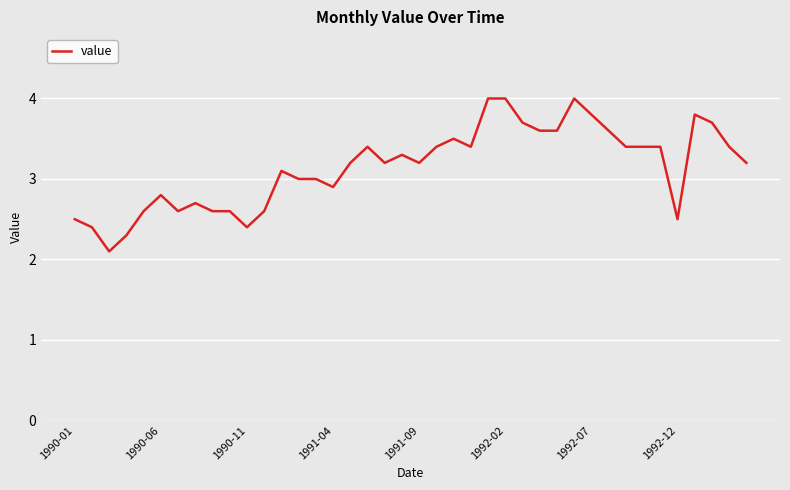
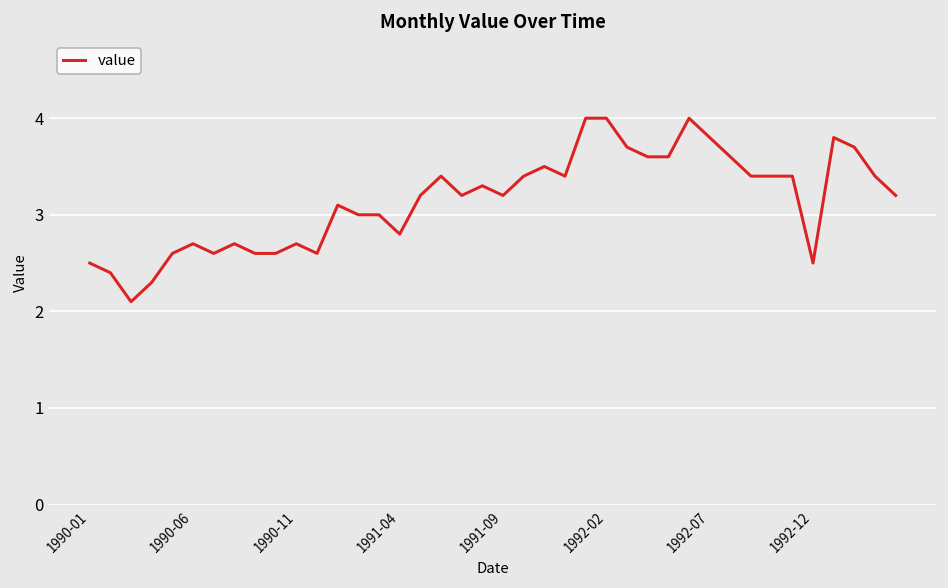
1990-06: 2.8 -> 2.7
1990-11: 2.4 -> 2.7
1991-04: 2.9 -> 2.8
